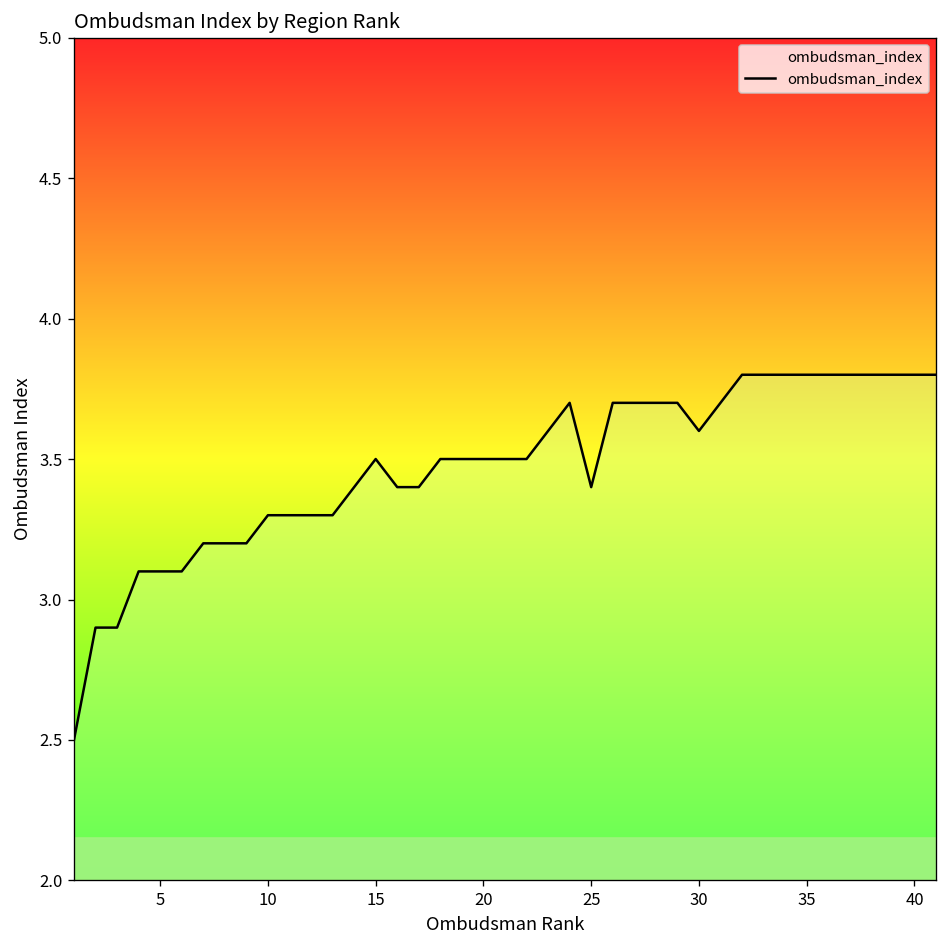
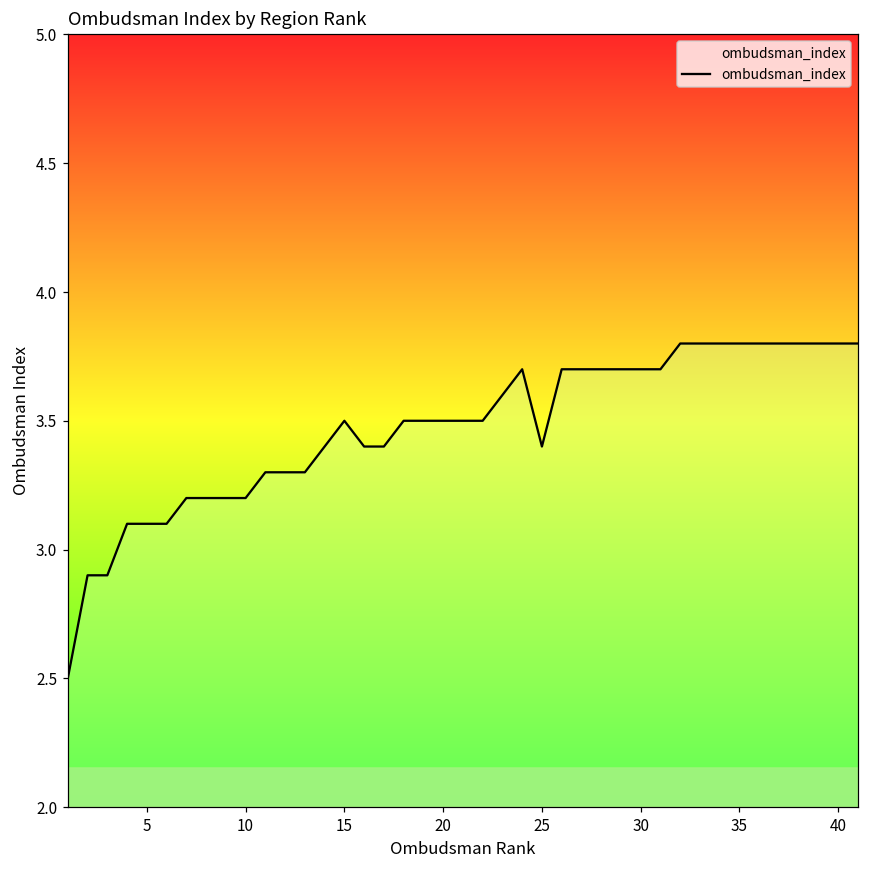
10: 3.3 -> 3.2
30: 3.6 -> 3.7
